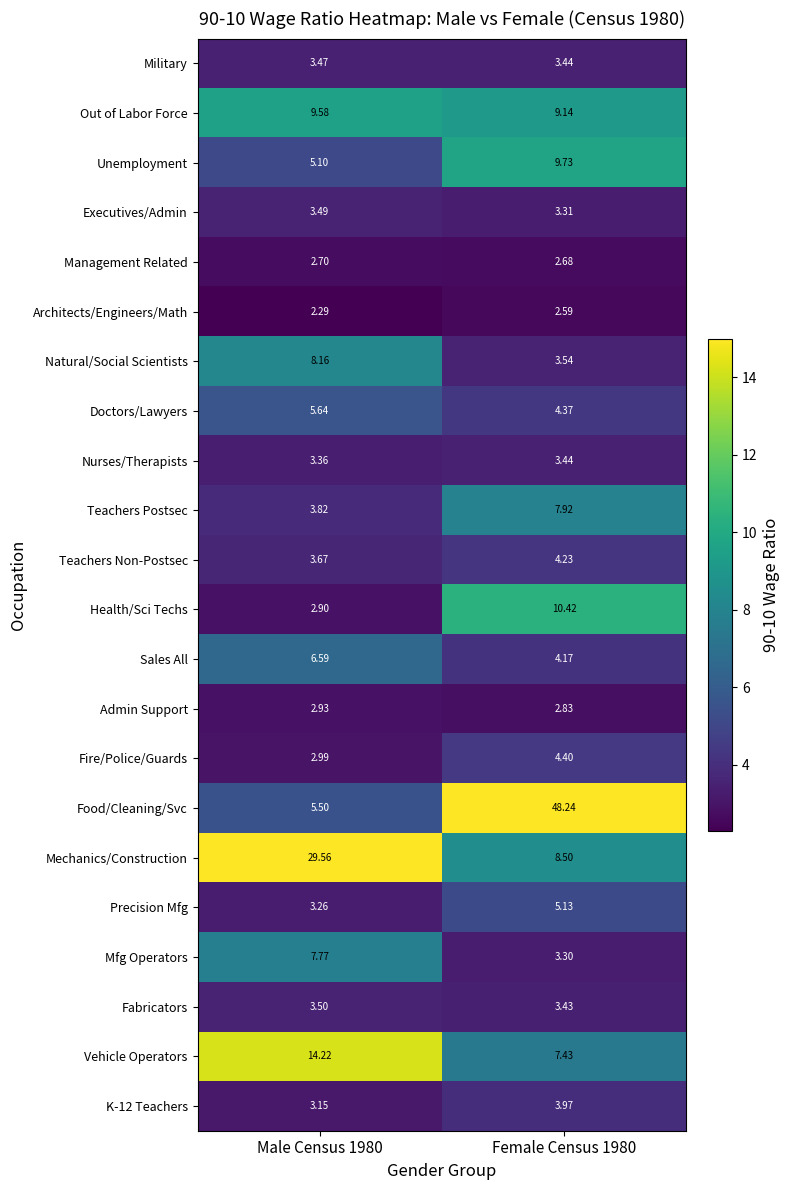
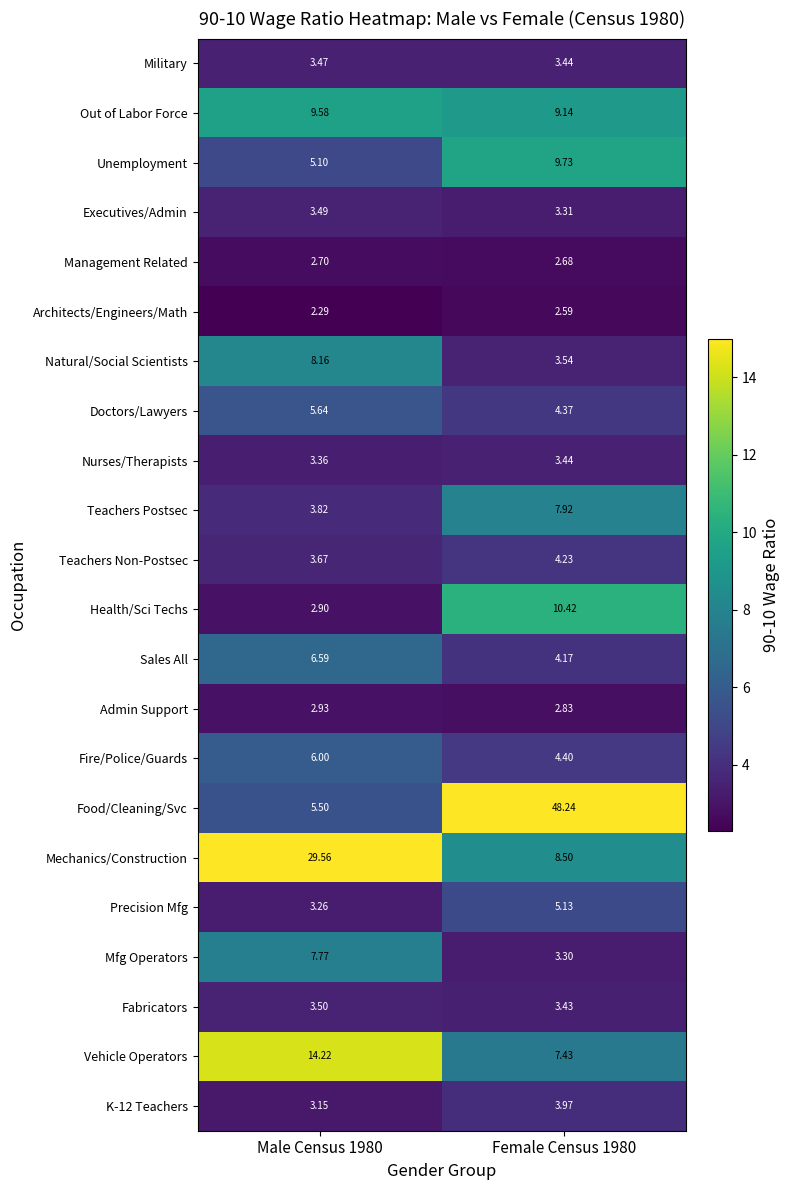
Fire/Police/Guards, Male Census 1980: 2.99 -> 6.00
